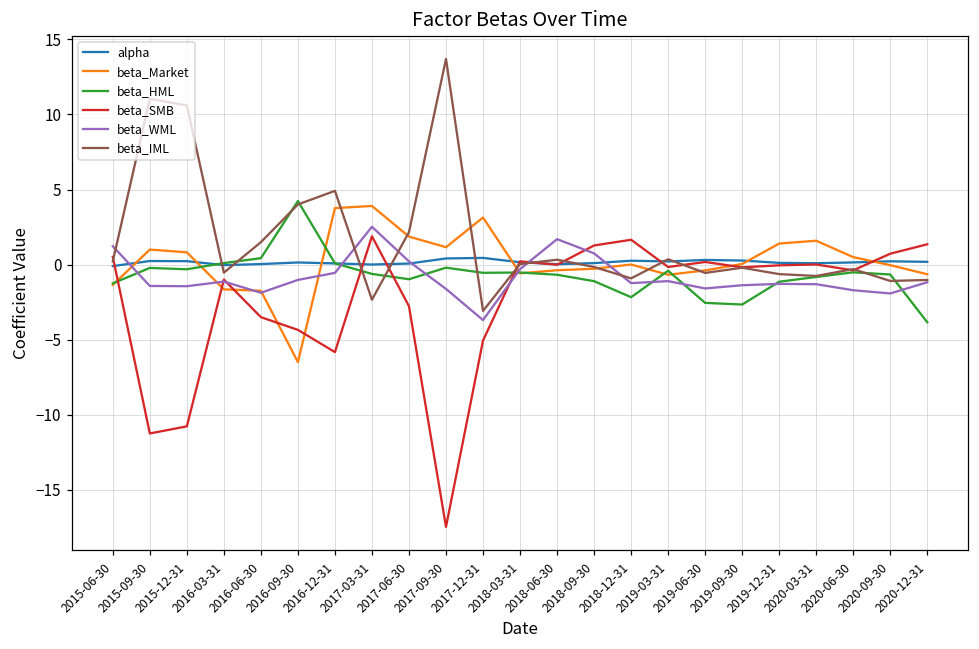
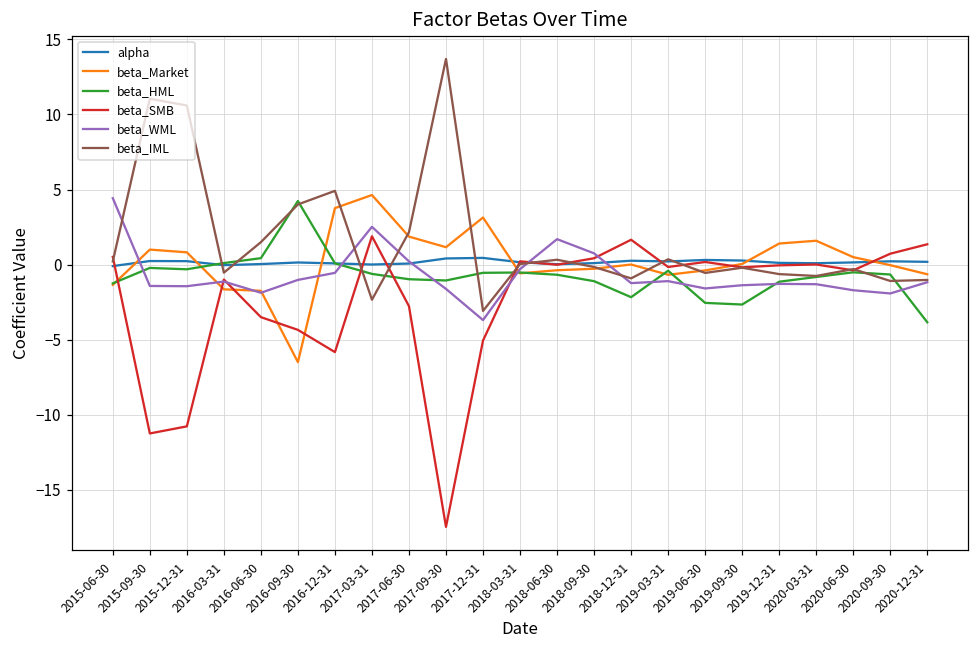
beta_WML, 2015-06-30: 1.2 -> 4.4
beta_Market, 2017-03-31: 3.9 -> 4.6
beta_HML, 2017-09-30: -0.2 -> -1.1
beta_SMB, 2018-09-30: 1.3 -> 0.4
